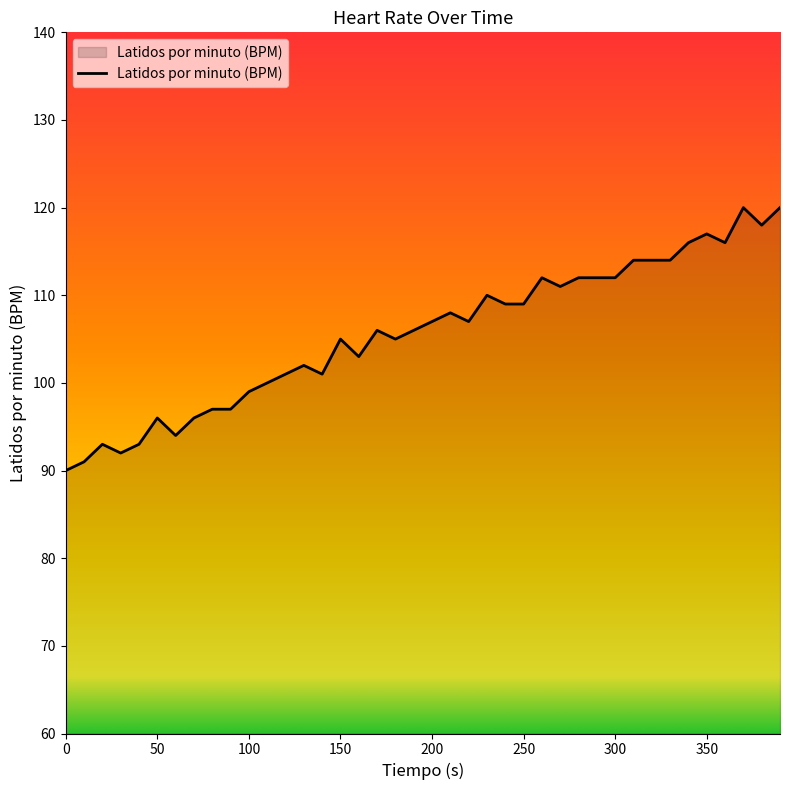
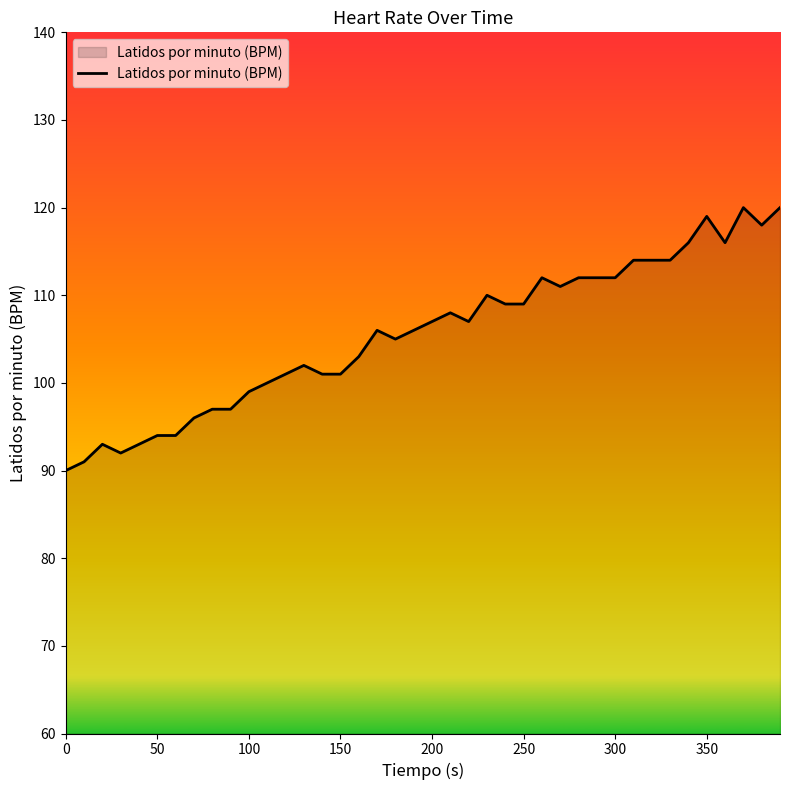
50: 96 -> 94
150: 105 -> 101
350: 117 -> 119
